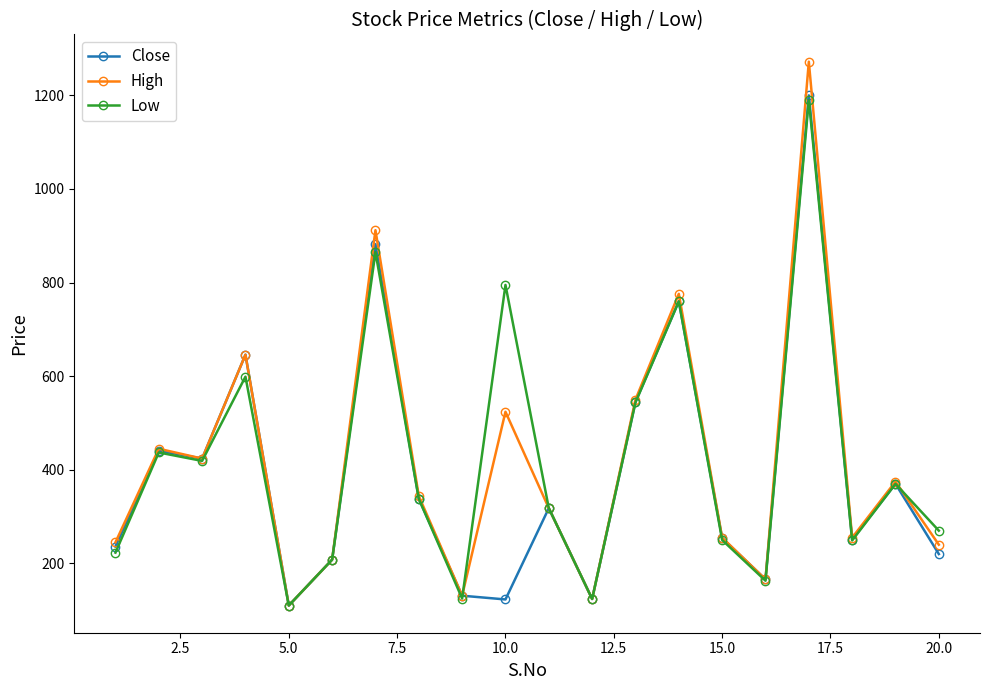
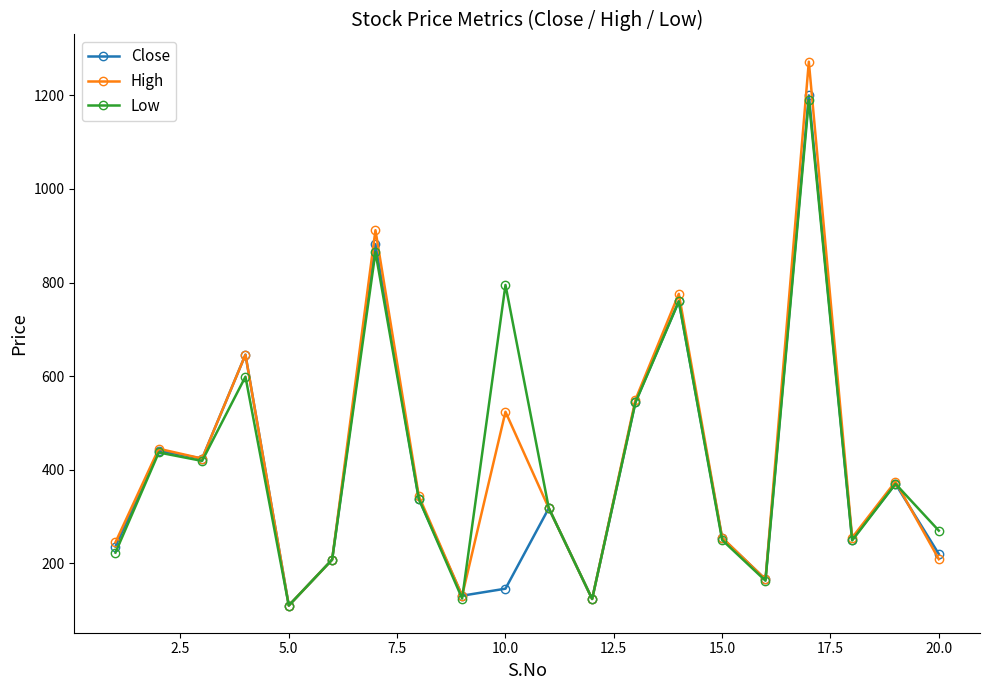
Close, 10.0: 120 -> 150
High, 20.0: 240 -> 210
